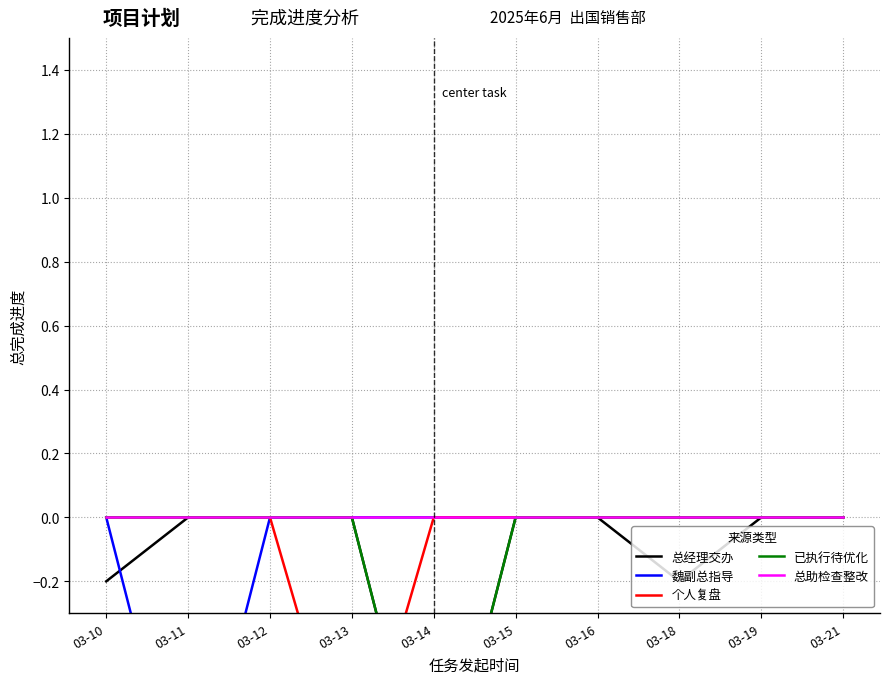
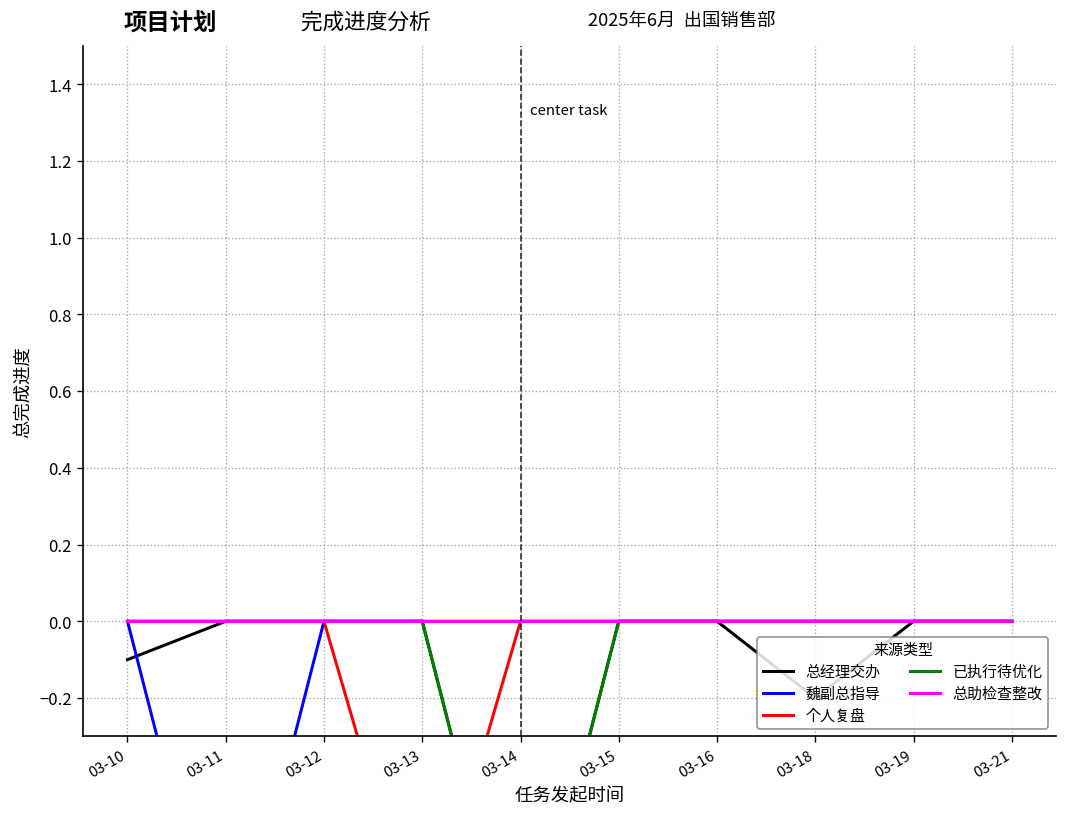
总经理交办, 03-10: -0.20 -> -0.10
